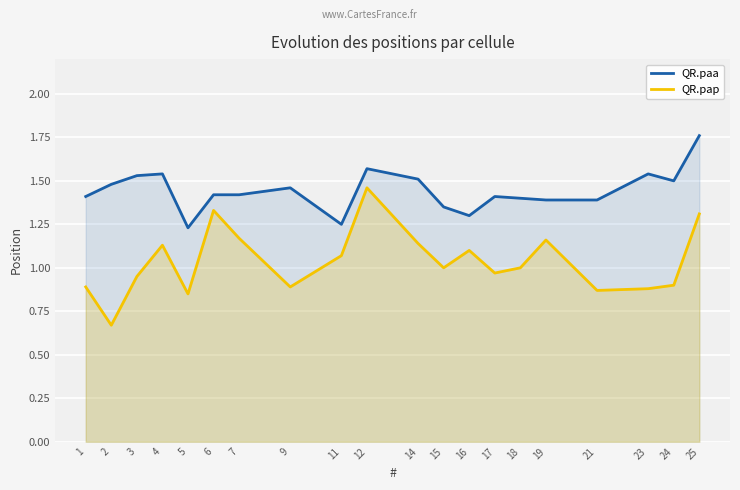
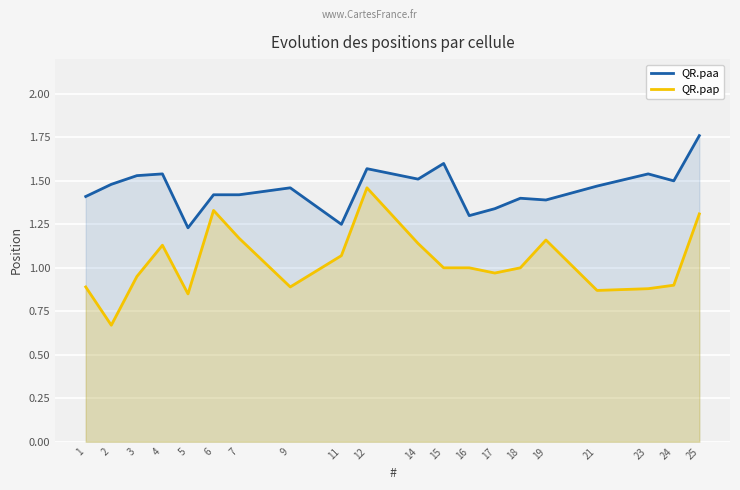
QR.paa, 15: 1.35 -> 1.60
QR.pap, 16: 1.1 -> 1.0
QR.paa, 17: 1.41 -> 1.34
QR.paa, 21: 1.39 -> 1.47
